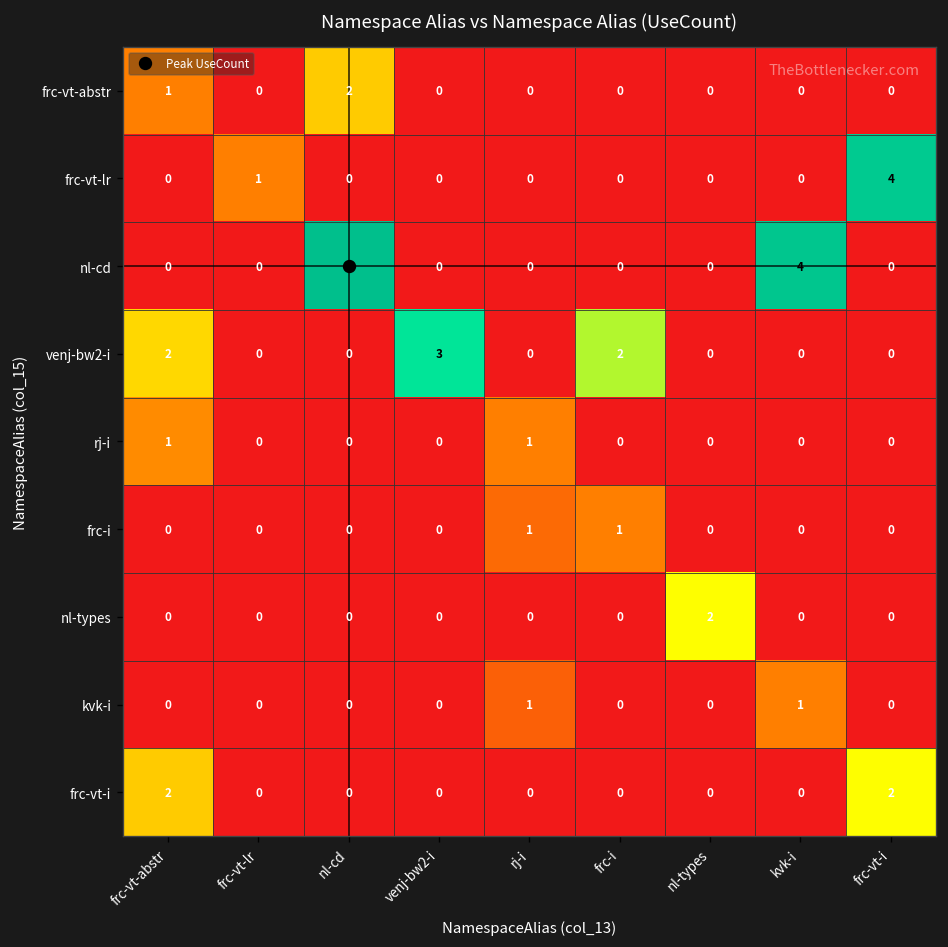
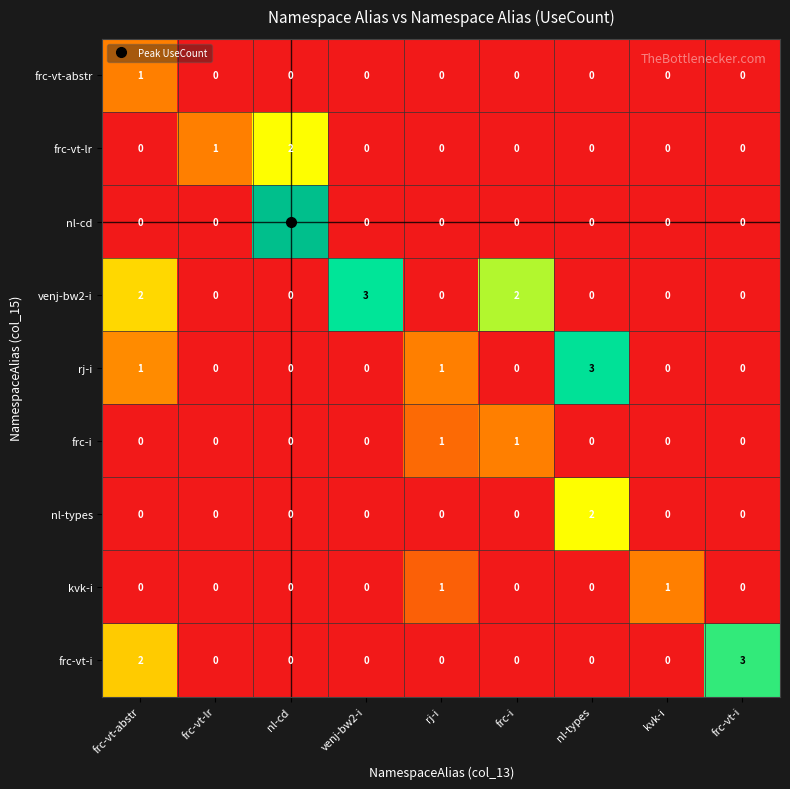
frc-vt-abstr, nl-cd: 2 -> 0
frc-vt-lr, nl-cd: 0 -> 2
frc-vt-lr, frc-vt-i: 4 -> 0
nl-cd, kvk-i: 4 -> 0
rj-i, nl-types: 0 -> 3
frc-vt-i, frc-vt-i: 2 -> 3
